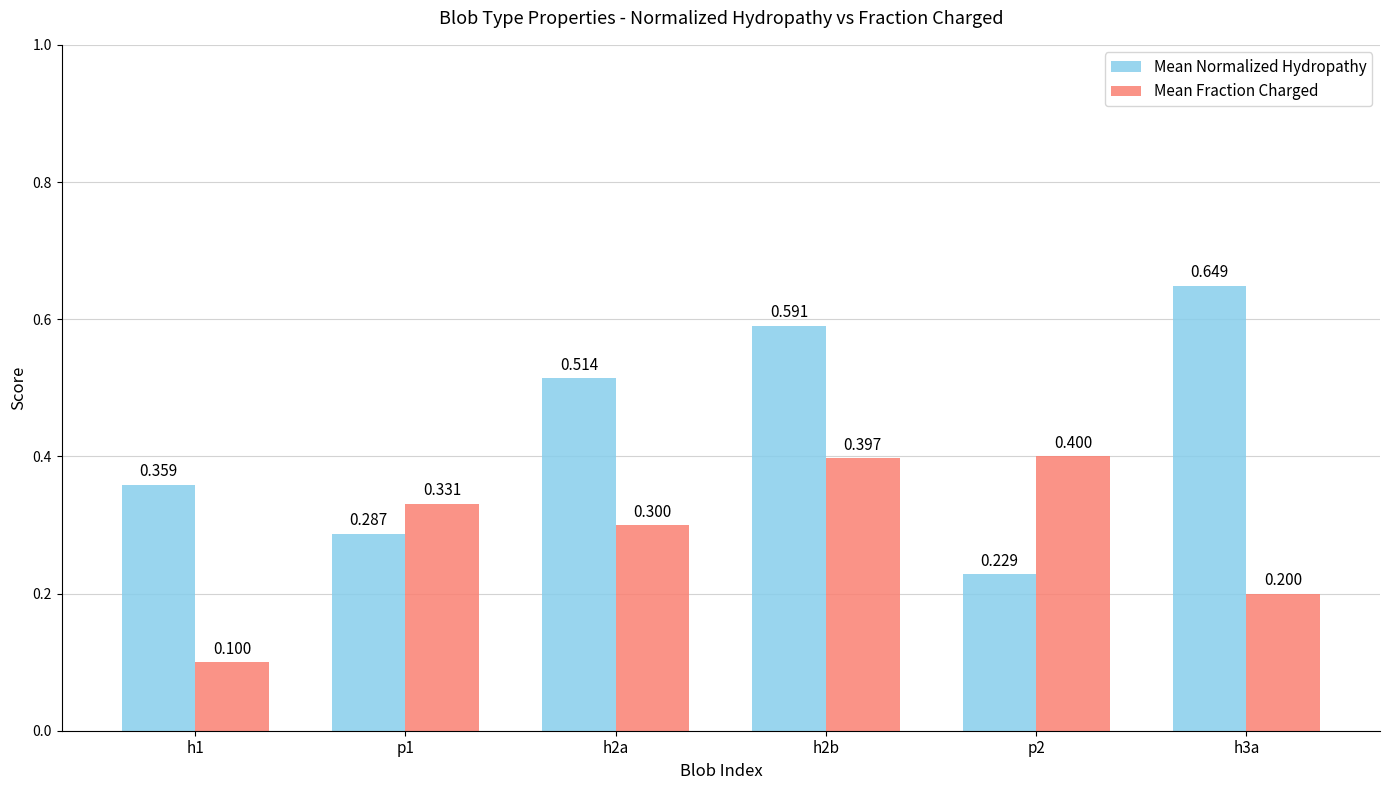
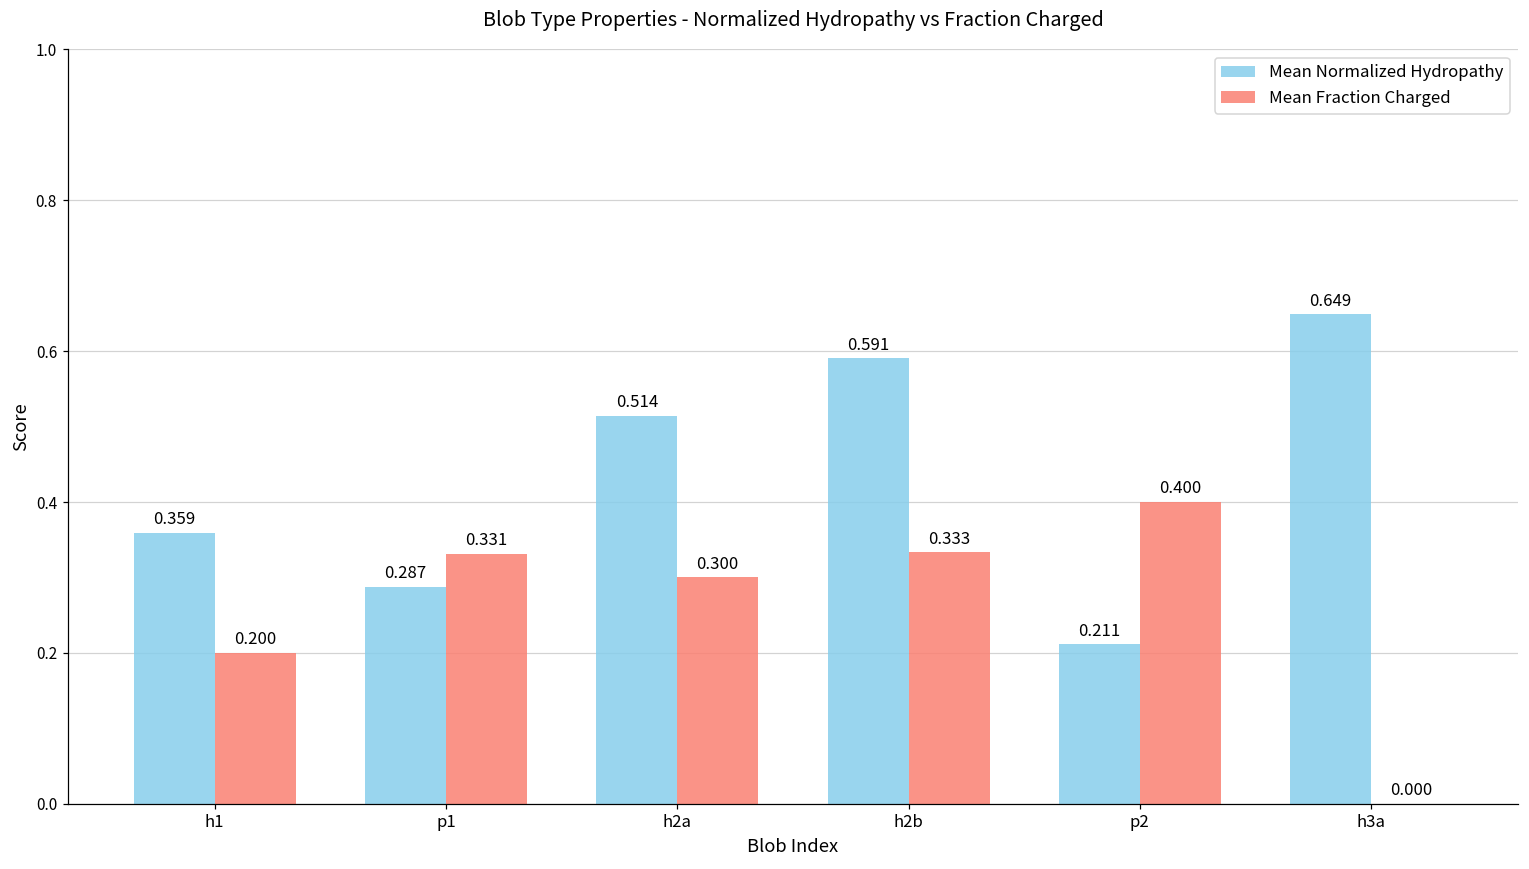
Mean Fraction Charged, h1: 0.100 -> 0.200
Mean Fraction Charged, h2b: 0.397 -> 0.333
Mean Normalized Hydropathy, p2: 0.229 -> 0.211
Mean Fraction Charged, h3a: 0.200 -> 0.000
